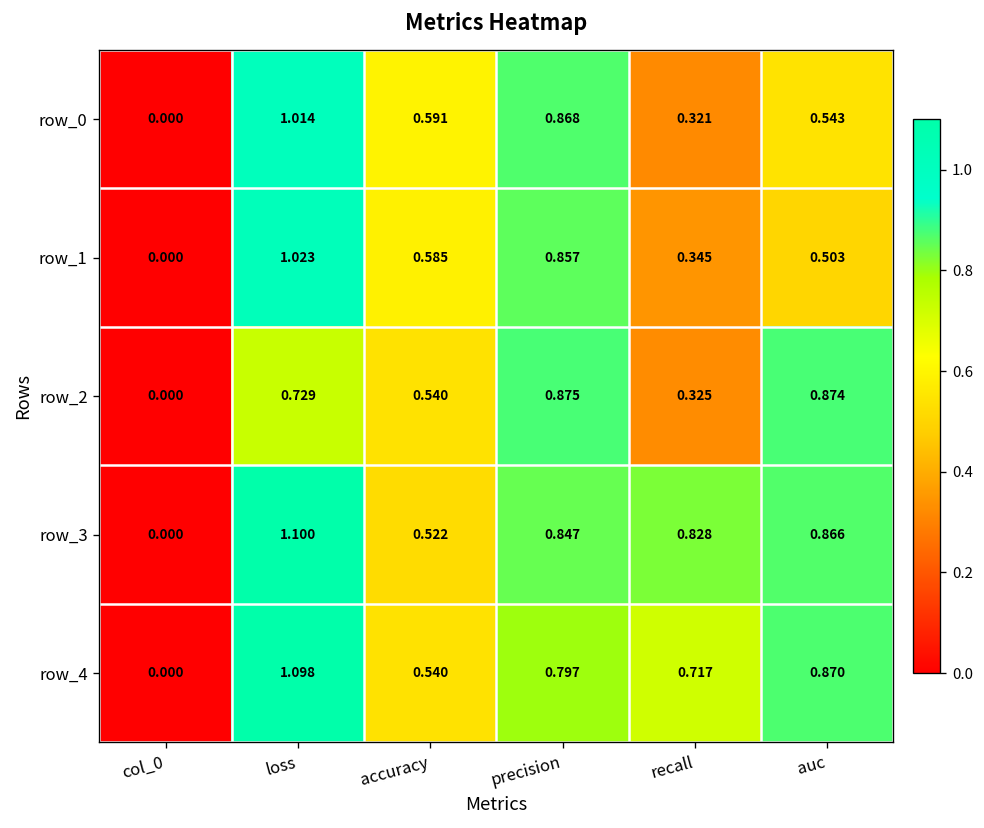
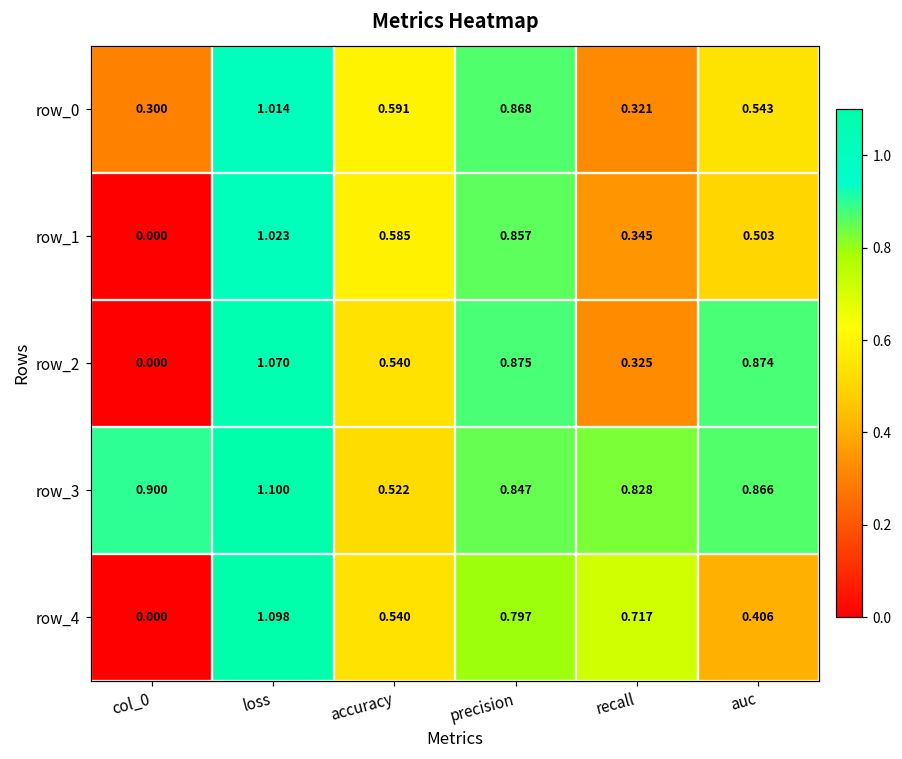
row_0, col_0: 0.000 -> 0.300
row_2, loss: 0.729 -> 1.070
row_3, col_0: 0.000 -> 0.900
row_4, auc: 0.870 -> 0.406
